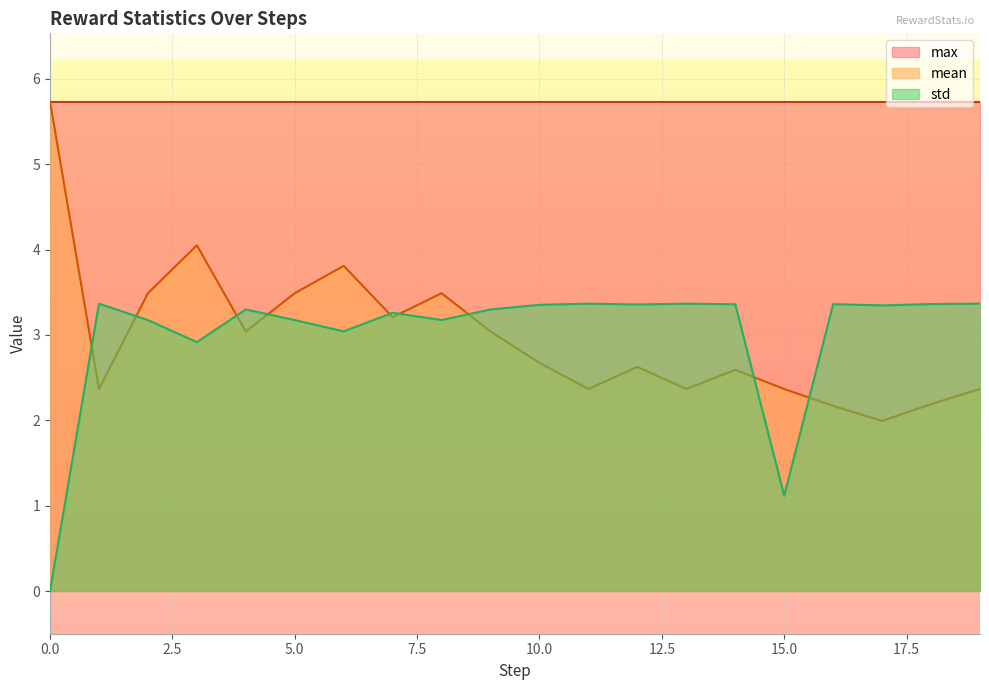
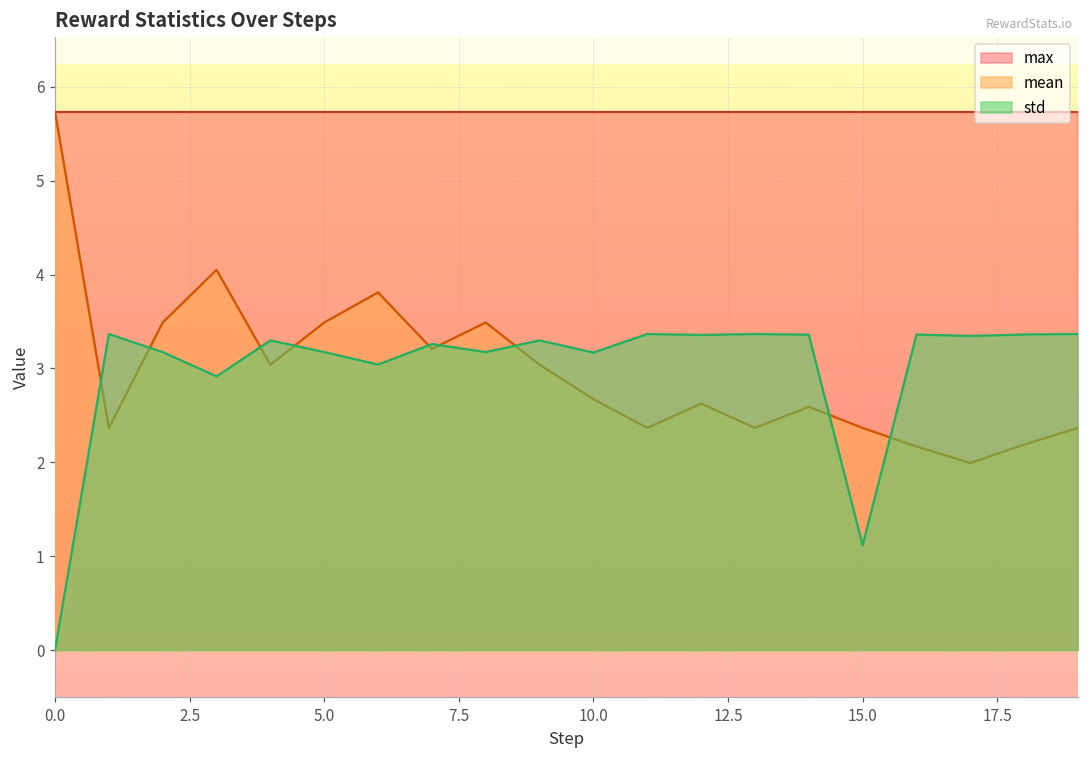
std, 10.0: 3.4 -> 3.2
